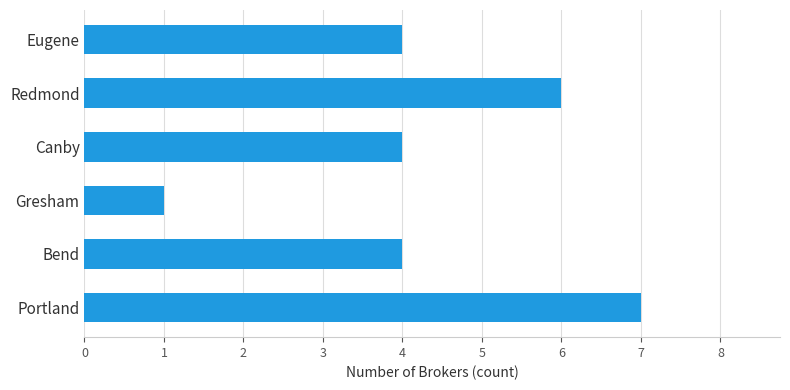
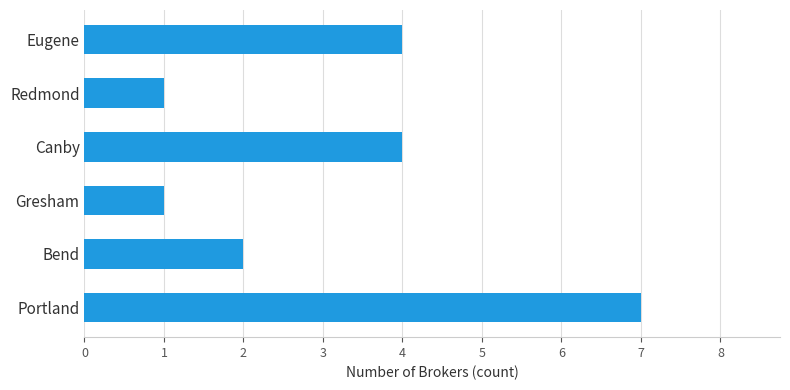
Redmond: 6 -> 1
Bend: 4 -> 2
